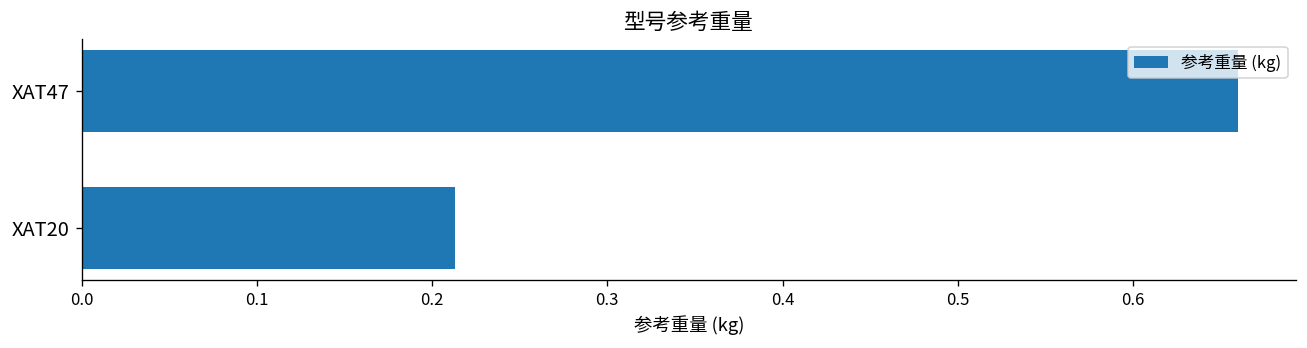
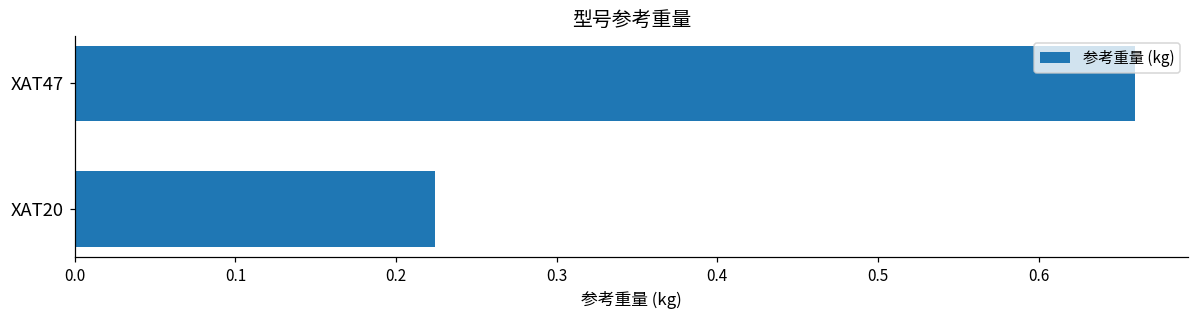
XAT20: 0.213 -> 0.224
